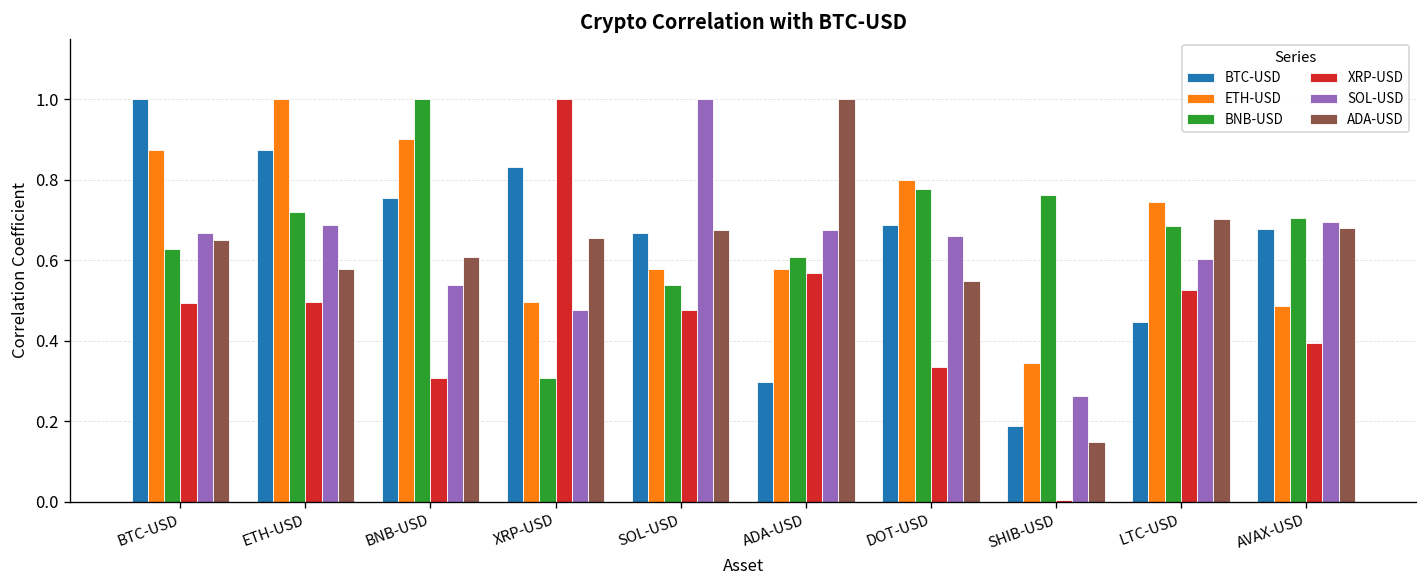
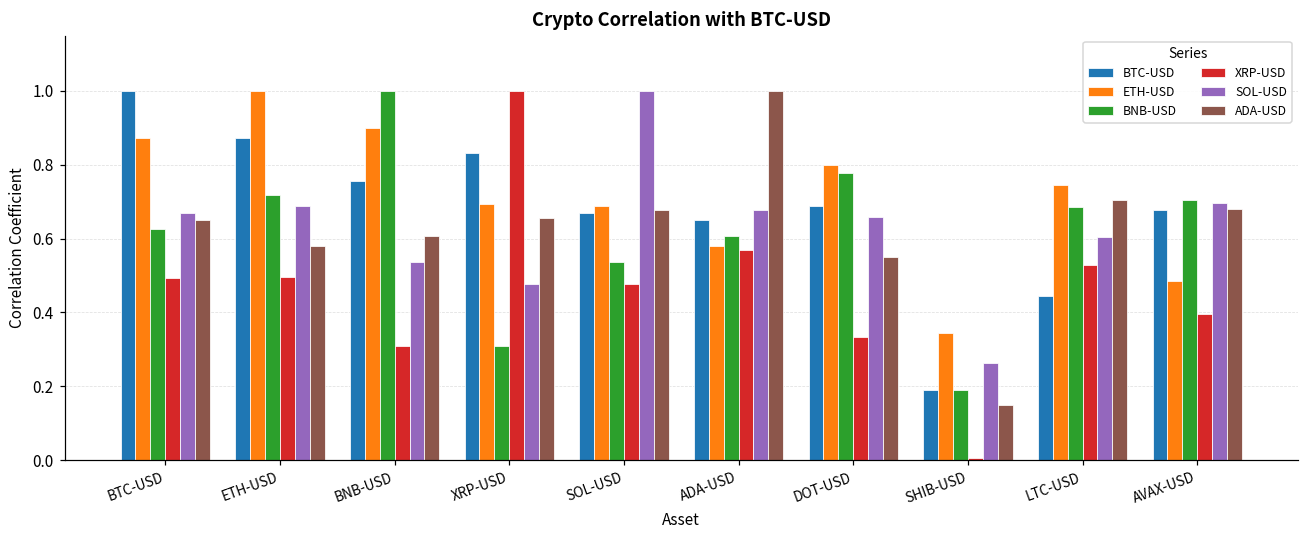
ETH-USD, XRP-USD: 0.50 -> 0.70
ETH-USD, SOL-USD: 0.58 -> 0.69
BTC-USD, ADA-USD: 0.30 -> 0.65
BNB-USD, SHIB-USD: 0.76 -> 0.19
